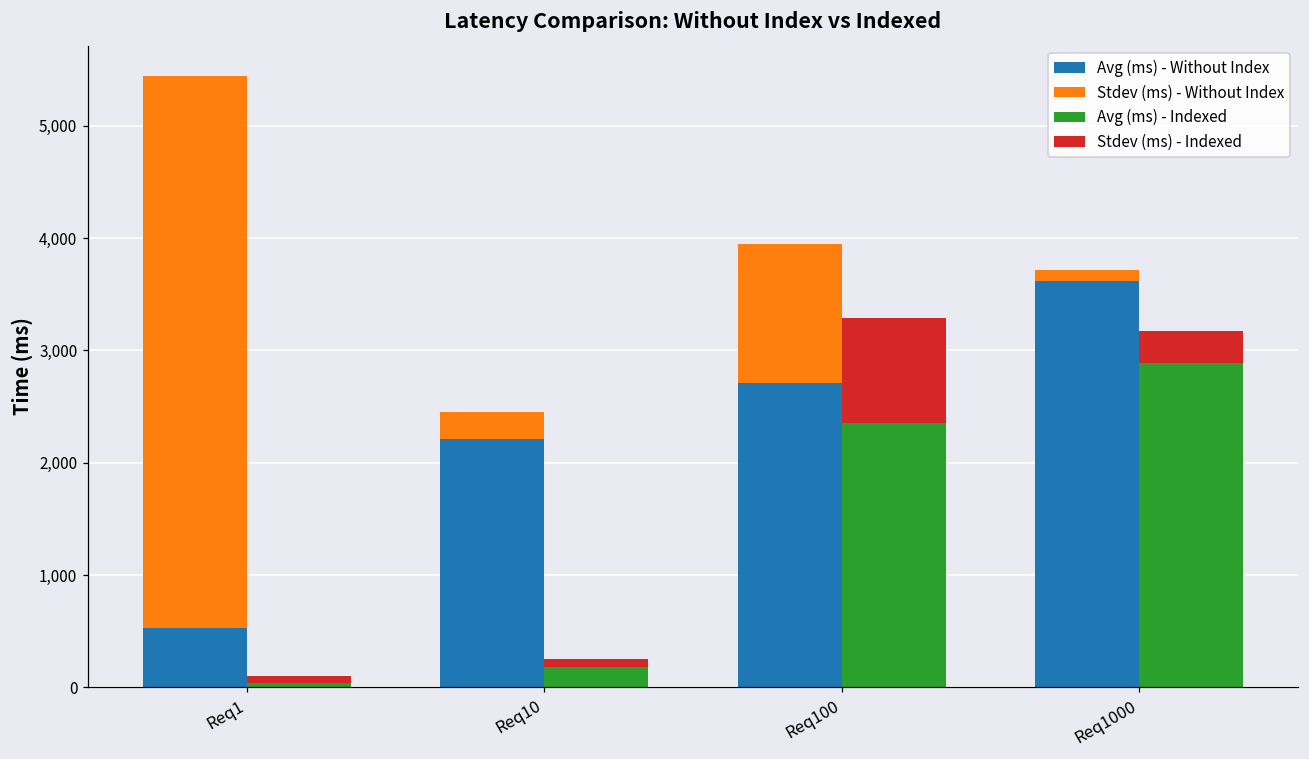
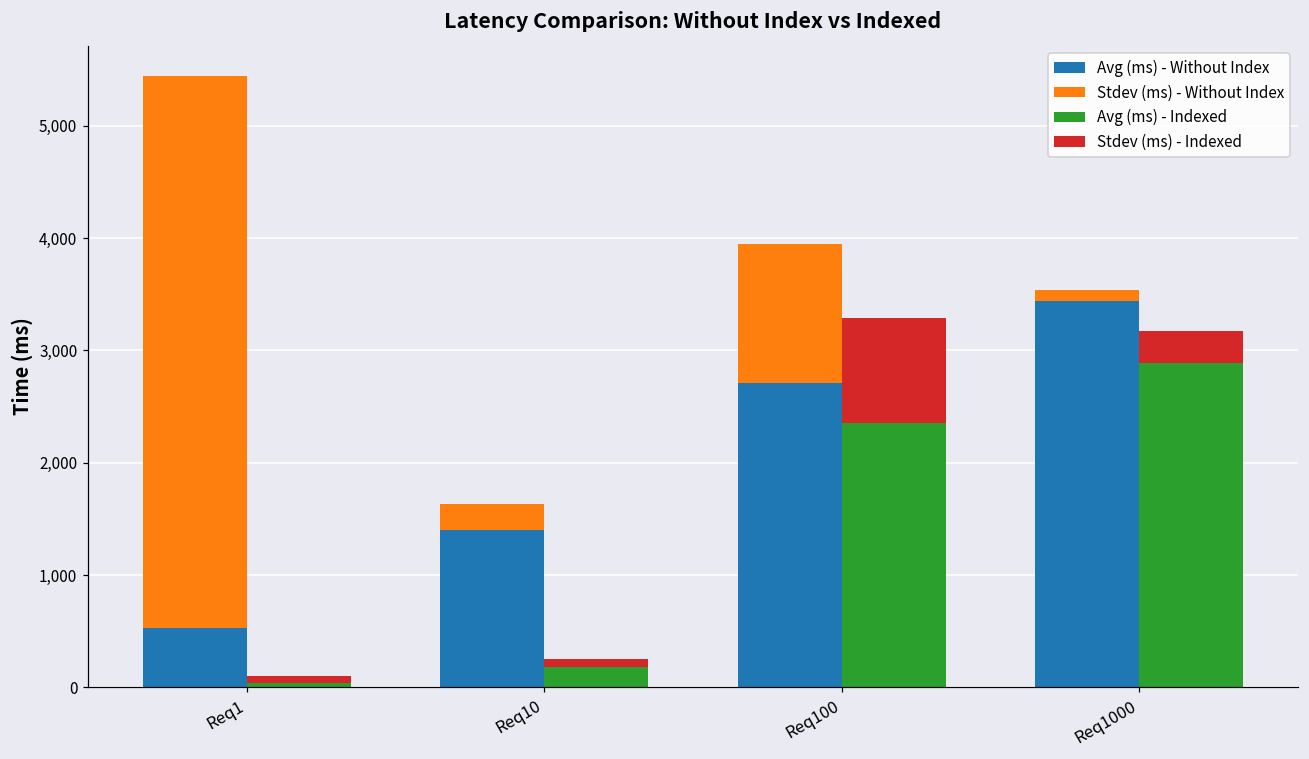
Avg (ms) - Without Index, Req10: 2,210 -> 1,400
Avg (ms) - Without Index, Req1000: 3,620 -> 3,440
